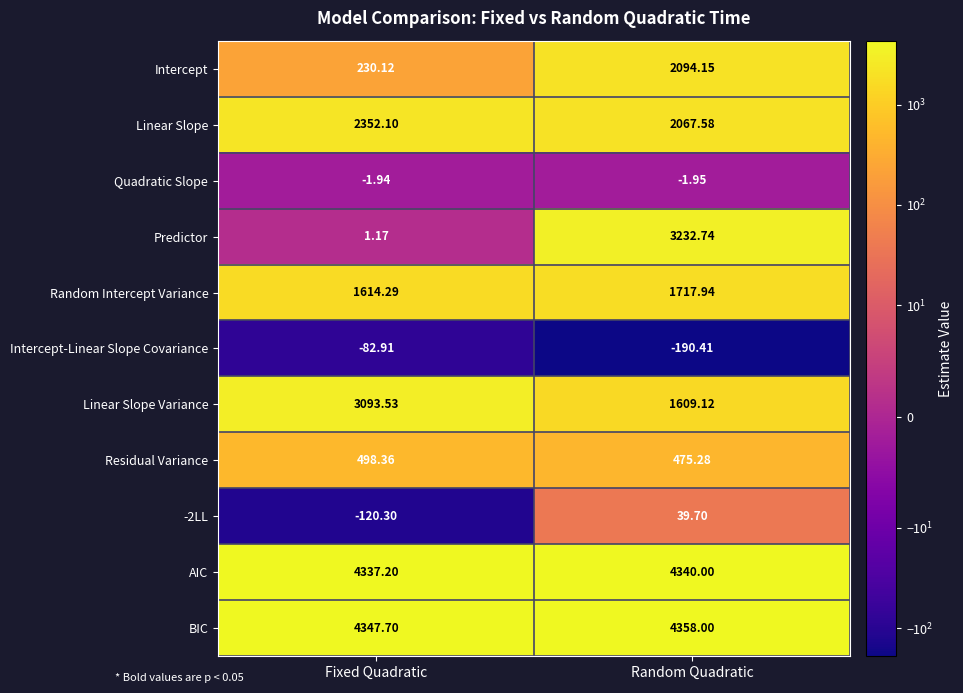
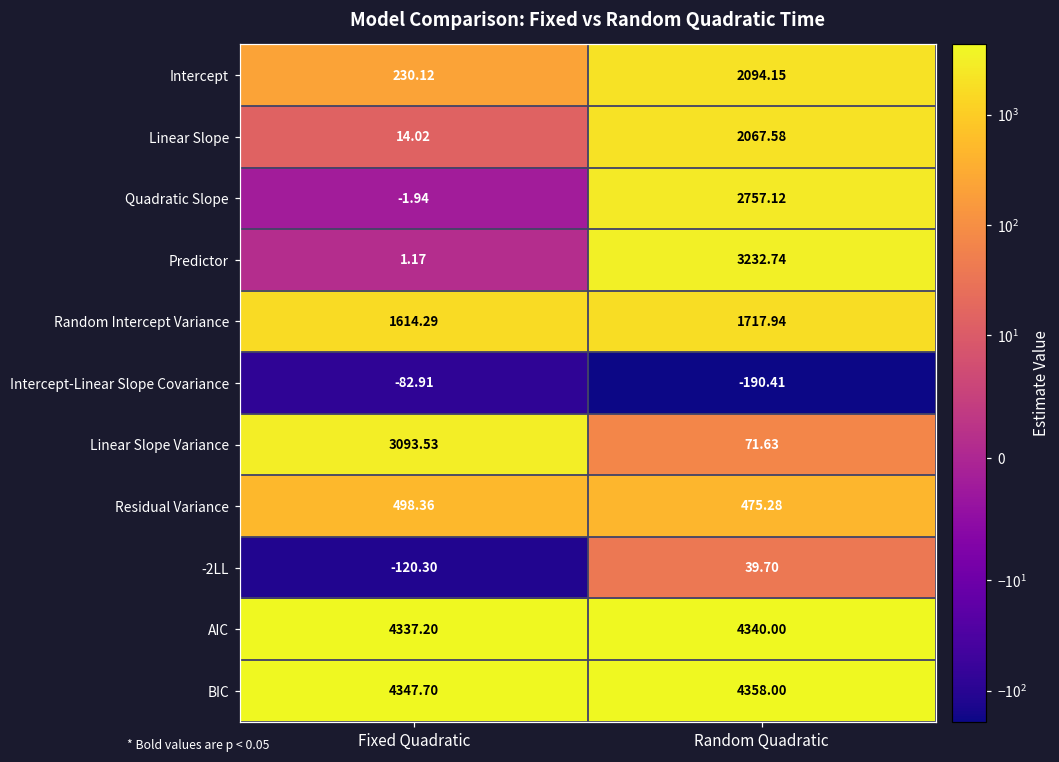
Linear Slope, Fixed Quadratic: 2352.10 -> 14.02
Quadratic Slope, Random Quadratic: -1.95 -> 2757.12
Linear Slope Variance, Random Quadratic: 1609.12 -> 71.63
